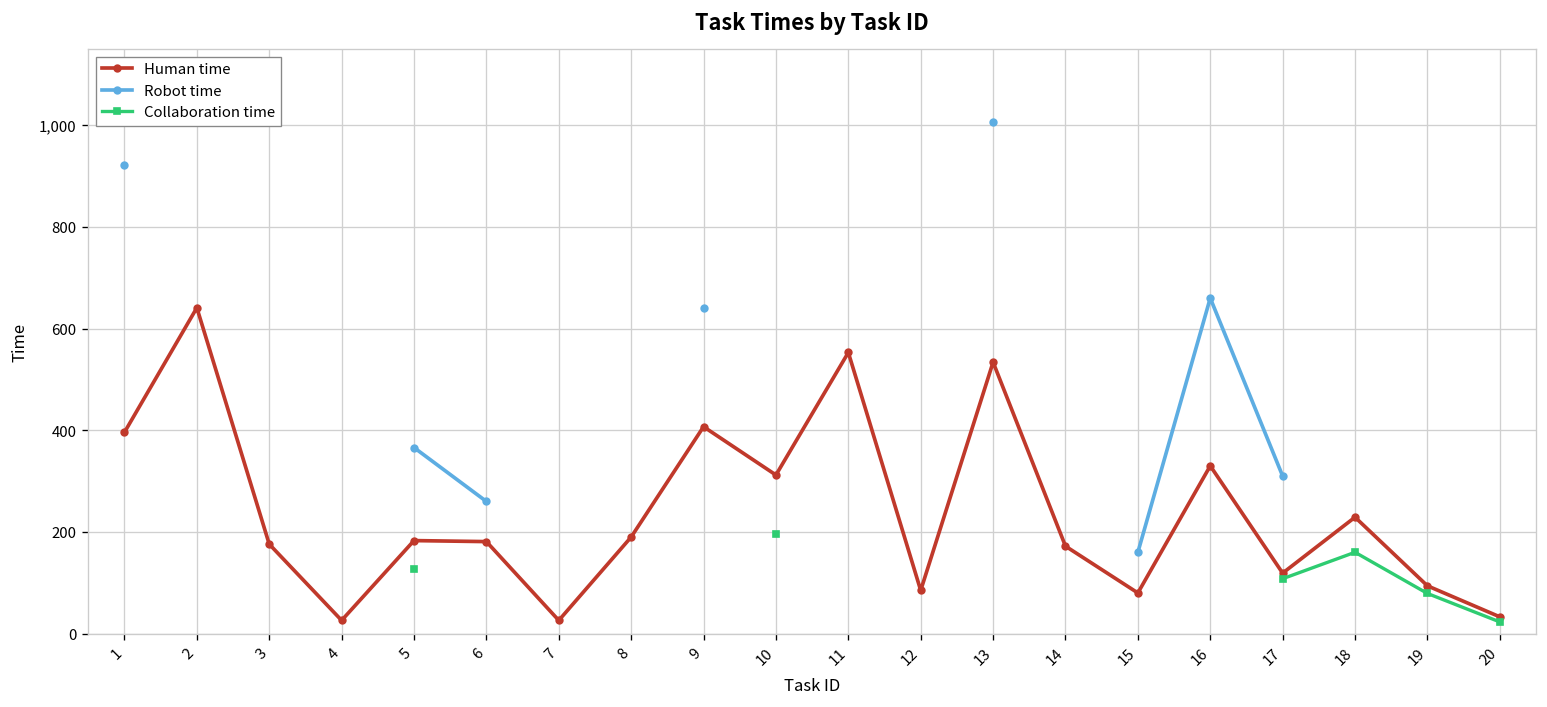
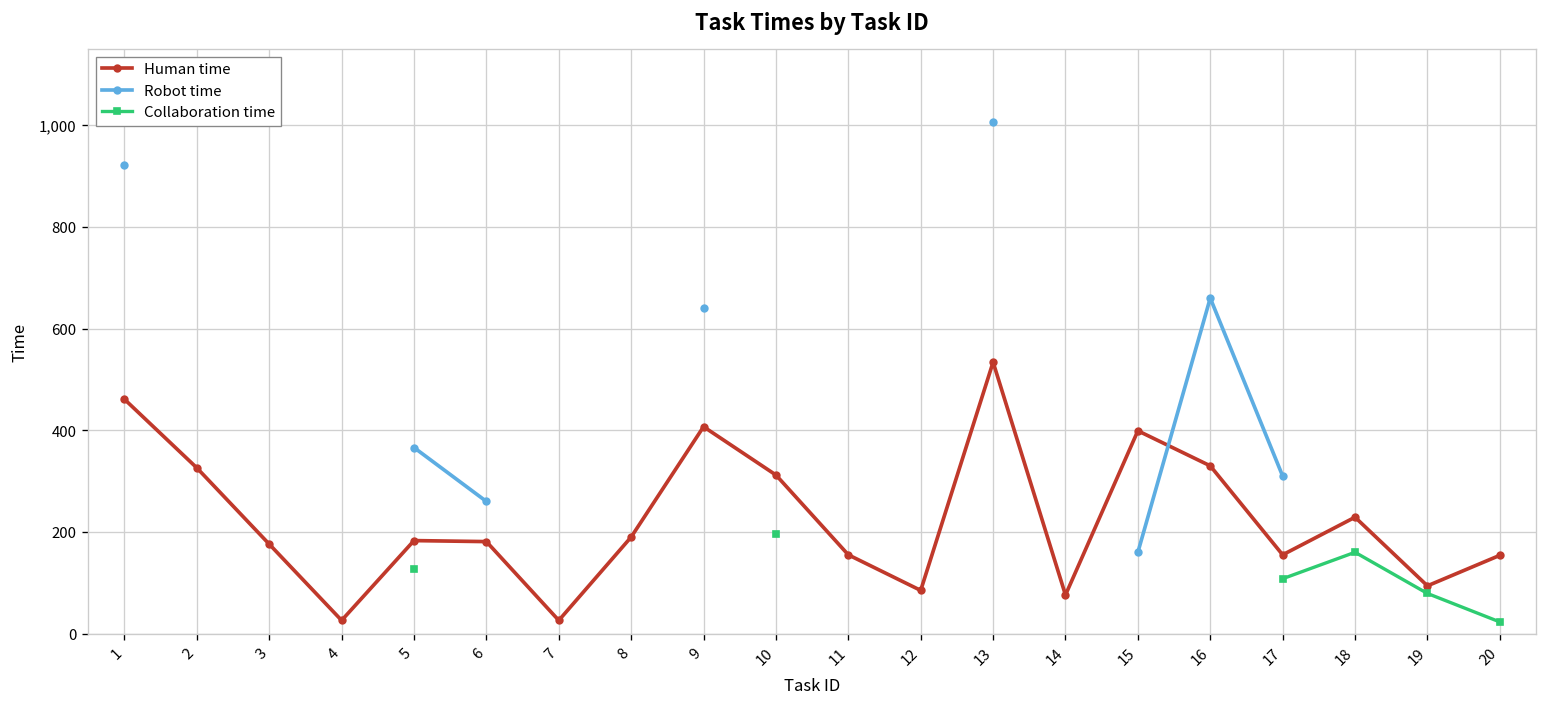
Human time, 1: 400 -> 460
Human time, 2: 640 -> 330
Human time, 11: 550 -> 160
Human time, 14: 170 -> 80
Human time, 15: 80 -> 400
Human time, 17: 120 -> 160
Human time, 20: 30 -> 150
